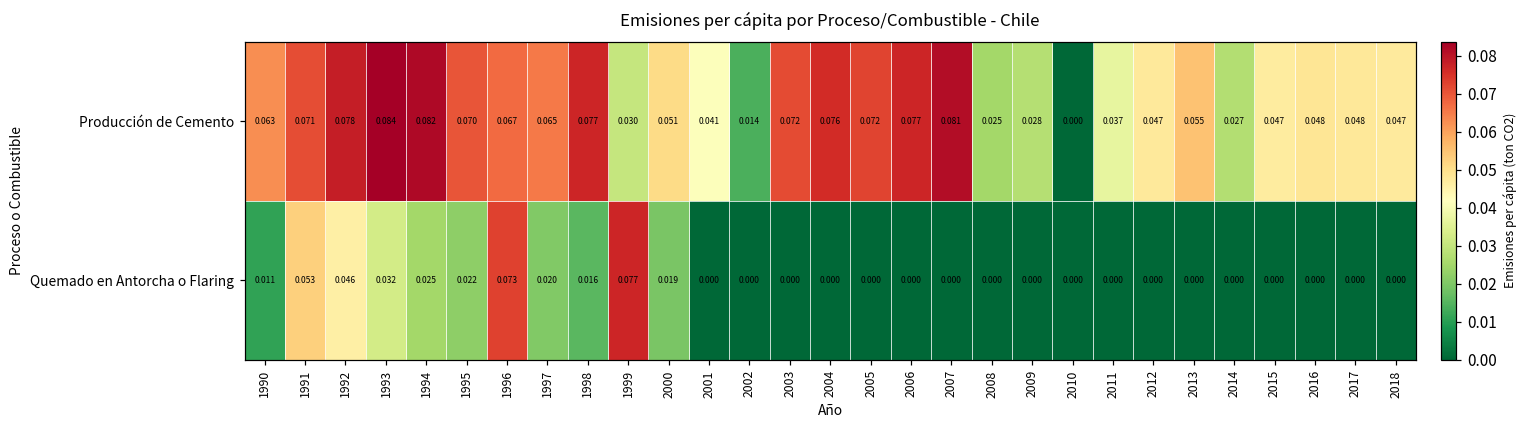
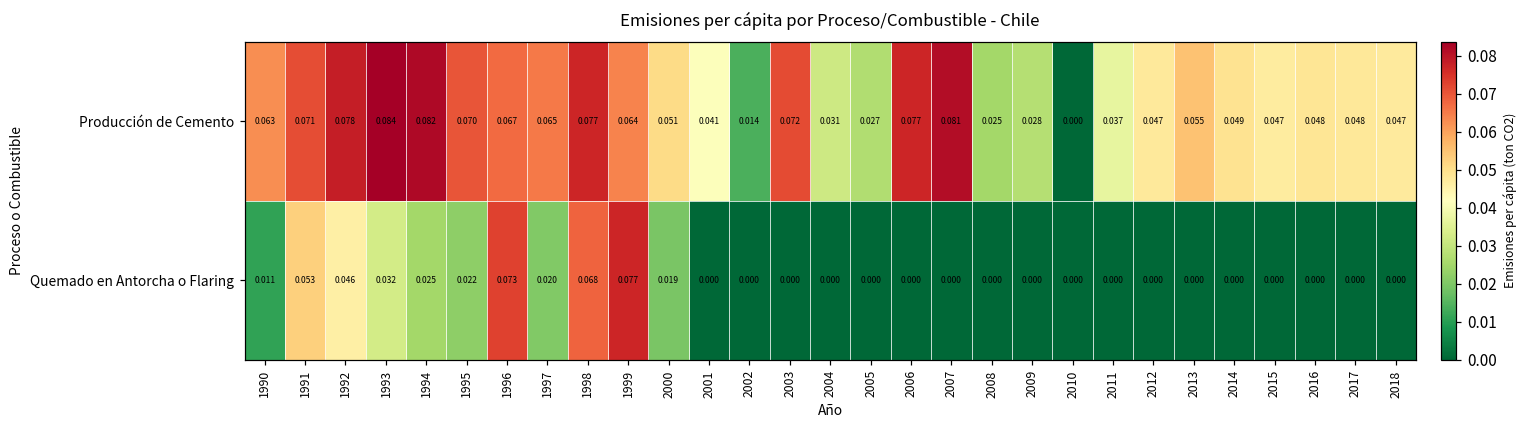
Producción de Cemento, 1999: 0.030 -> 0.064
Producción de Cemento, 2004: 0.076 -> 0.031
Producción de Cemento, 2005: 0.072 -> 0.027
Producción de Cemento, 2014: 0.027 -> 0.049
Quemado en Antorcha o Flaring, 1998: 0.016 -> 0.068
